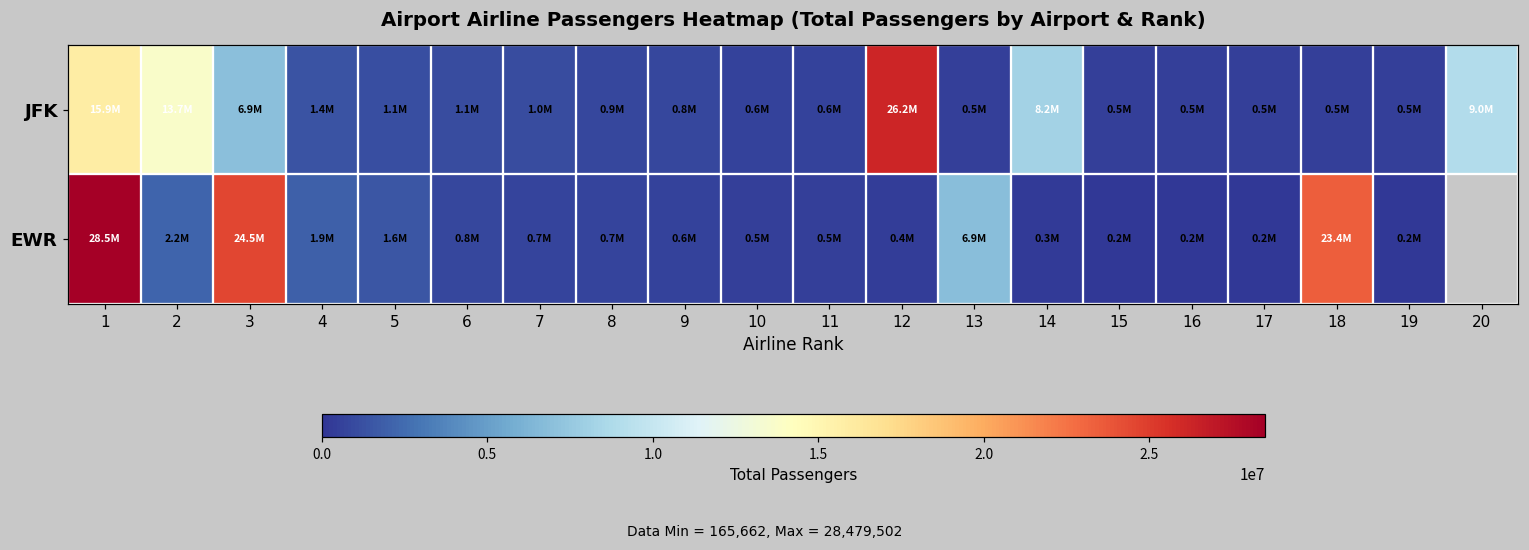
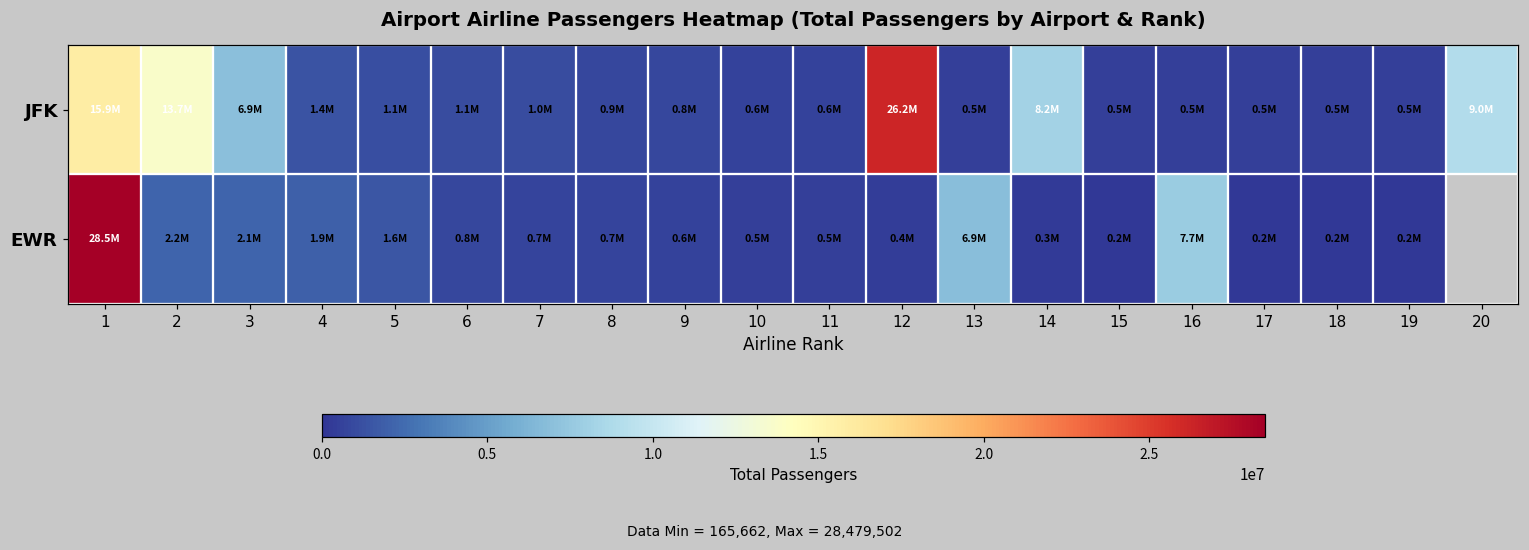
EWR, 3: 24.5M -> 2.1M
EWR, 16: 0.2M -> 7.7M
EWR, 18: 23.4M -> 0.2M
